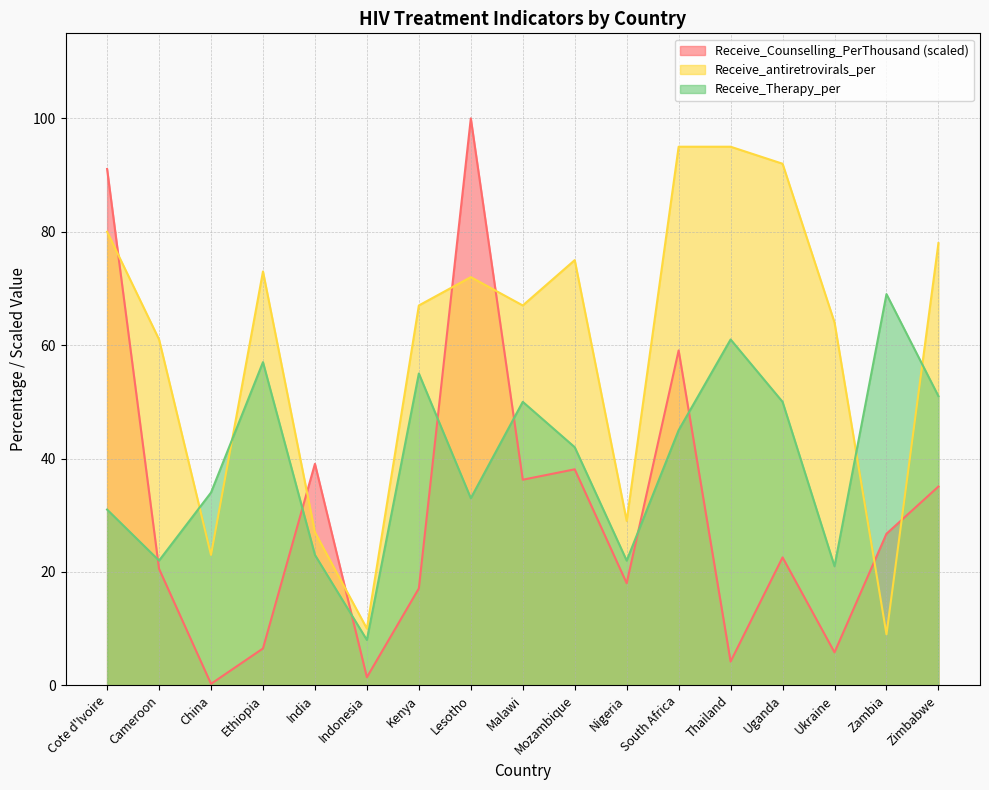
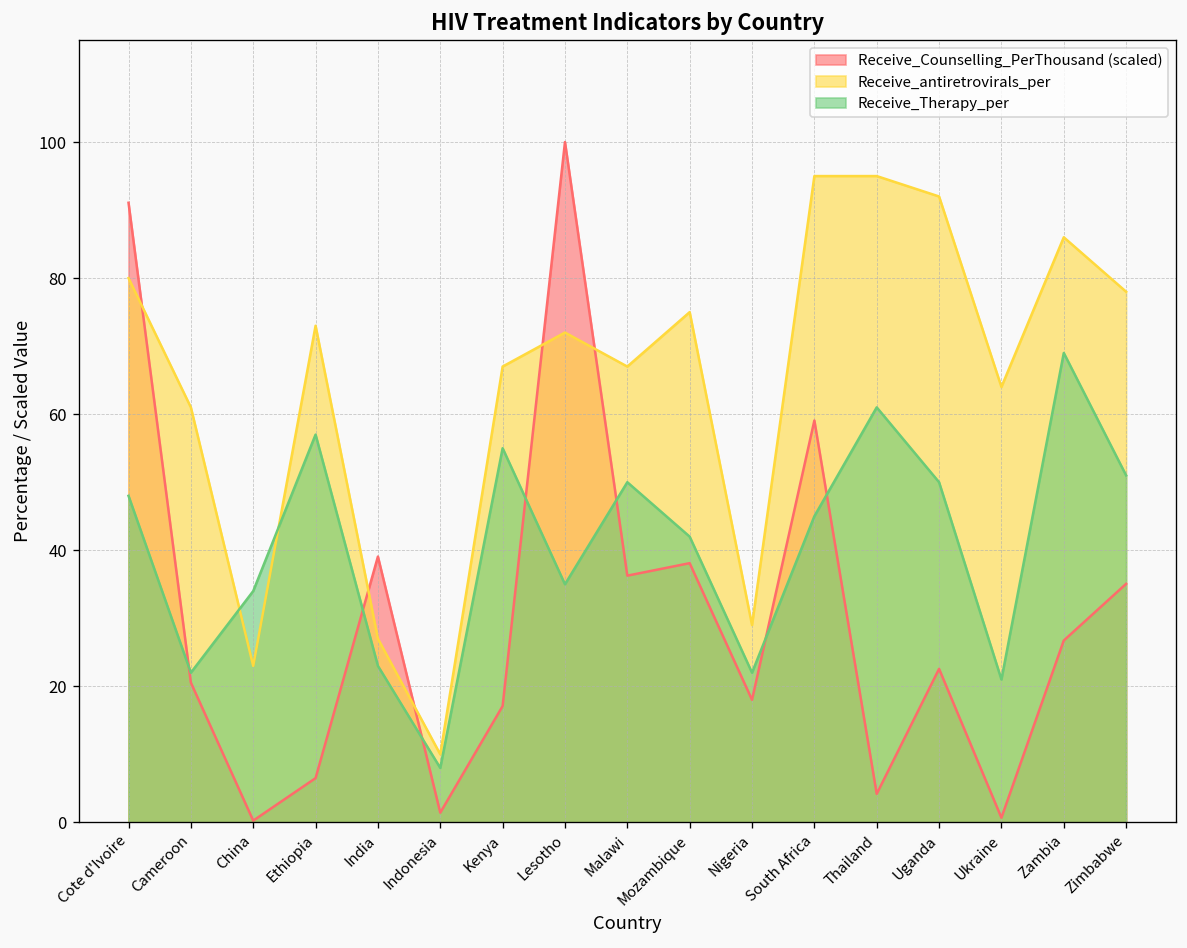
Receive_Therapy_per, Cote d'Ivoire: 31 -> 48
Receive_Therapy_per, Lesotho: 33 -> 35
Receive_Counselling_PerThousand (scaled), Ukraine: 6 -> 1
Receive_antiretrovirals_per, Zambia: 9 -> 86
